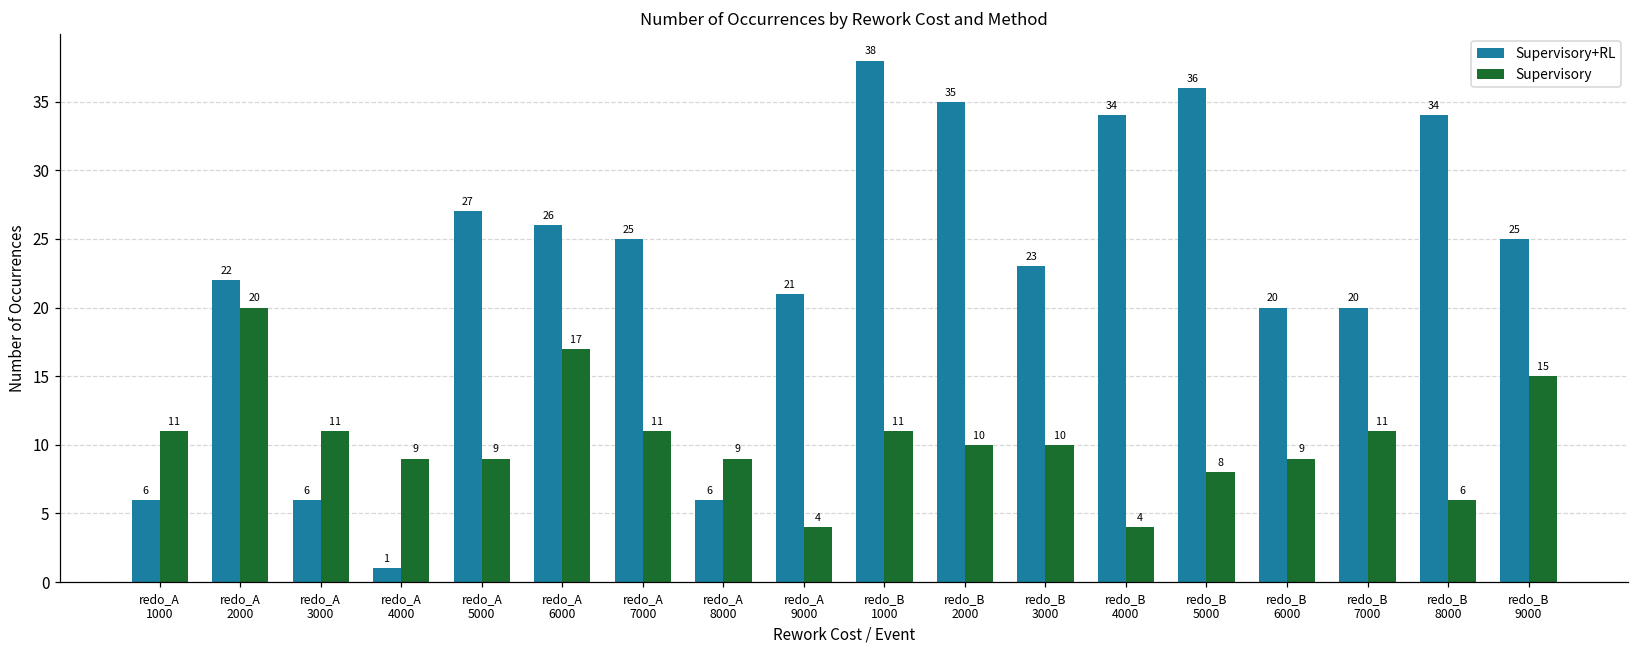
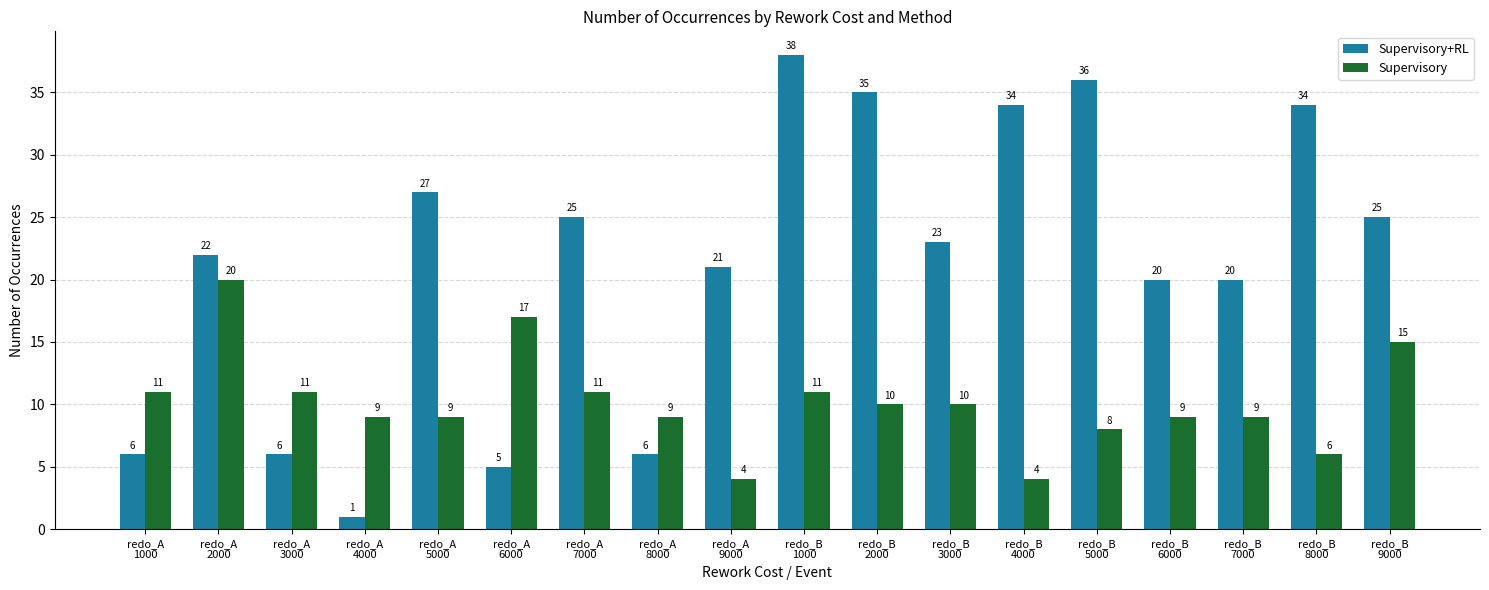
Supervisory+RL, redo_A 6000: 26 -> 5
Supervisory, redo_B 7000: 11 -> 9
